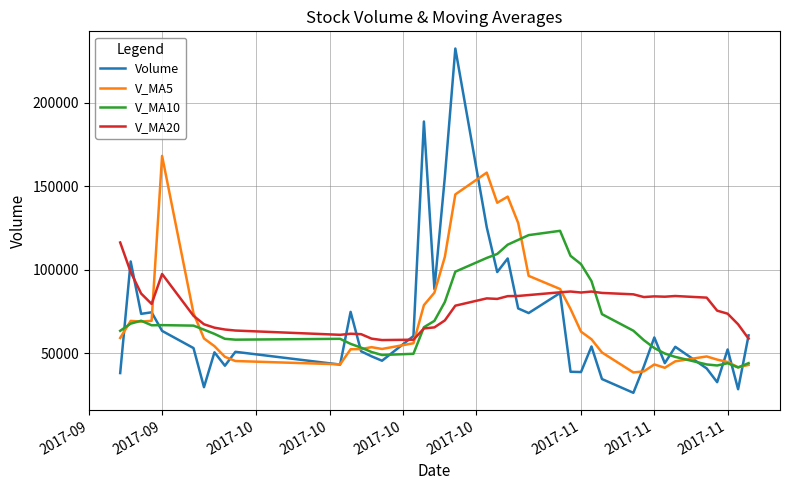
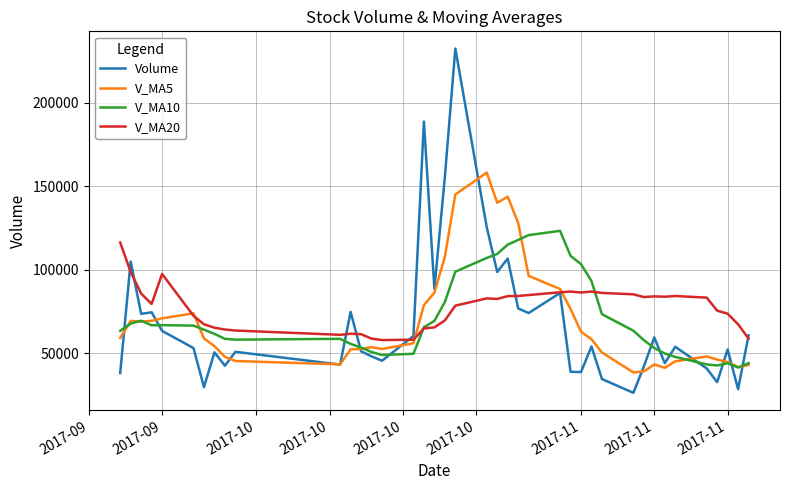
V_MA5, 2017-09: 168000 -> 71000
